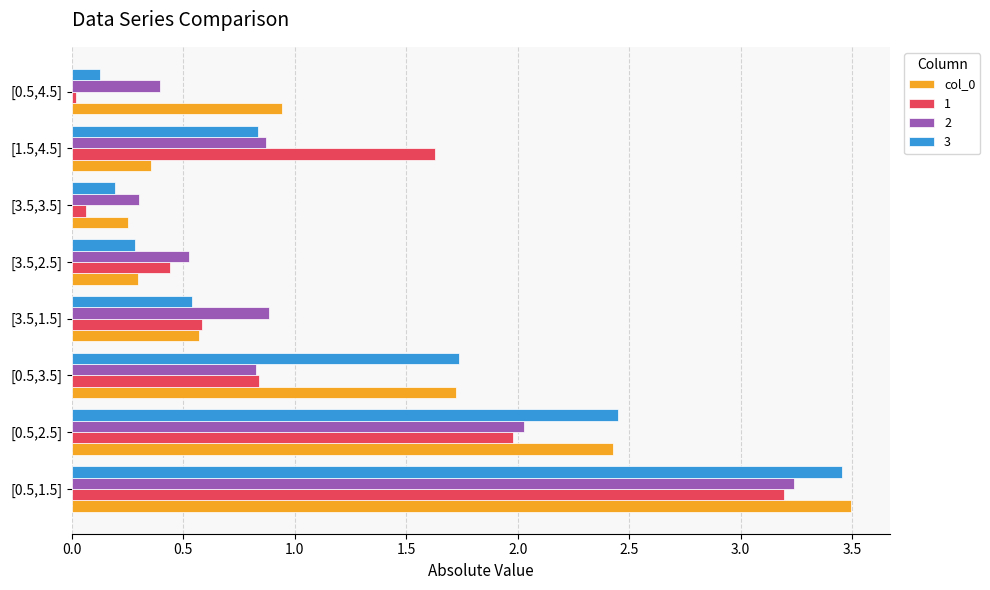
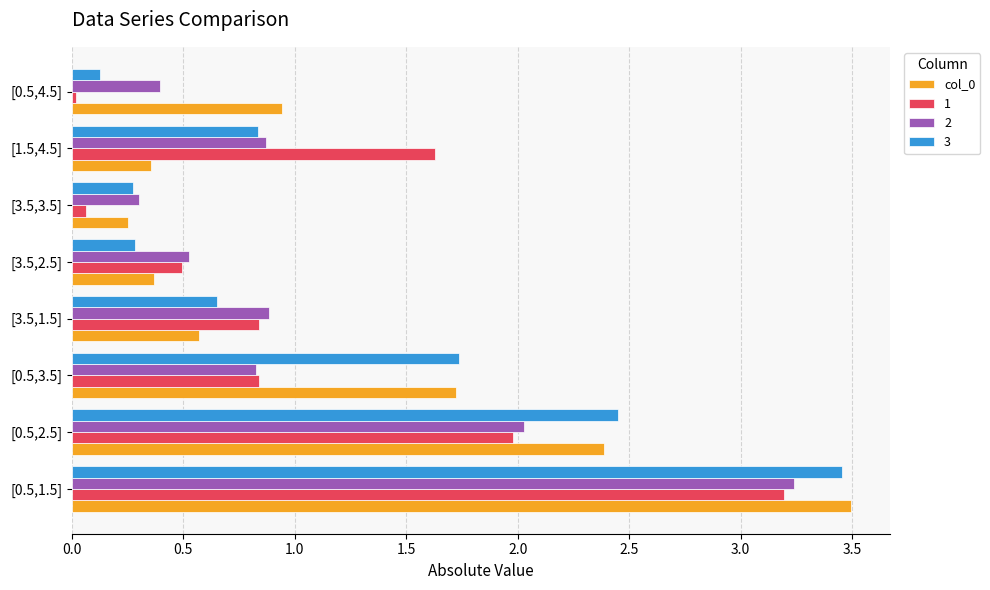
3, [3.5,3.5]: 0.19 -> 0.27
1, [3.5,2.5]: 0.44 -> 0.50
col_0, [3.5,2.5]: 0.30 -> 0.37
3, [3.5,1.5]: 0.54 -> 0.65
1, [3.5,1.5]: 0.58 -> 0.84
col_0, [0.5,2.5]: 2.43 -> 2.39
